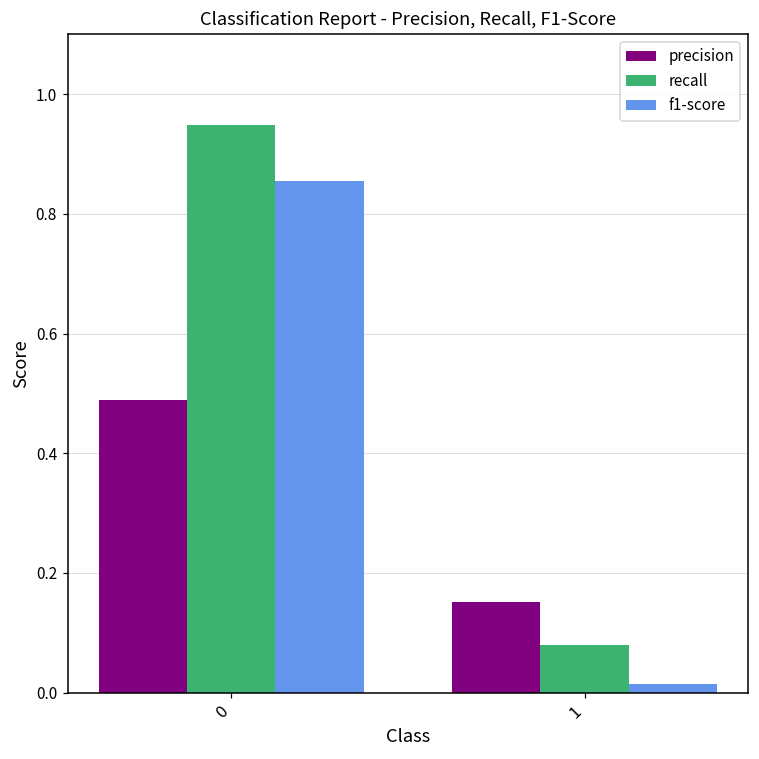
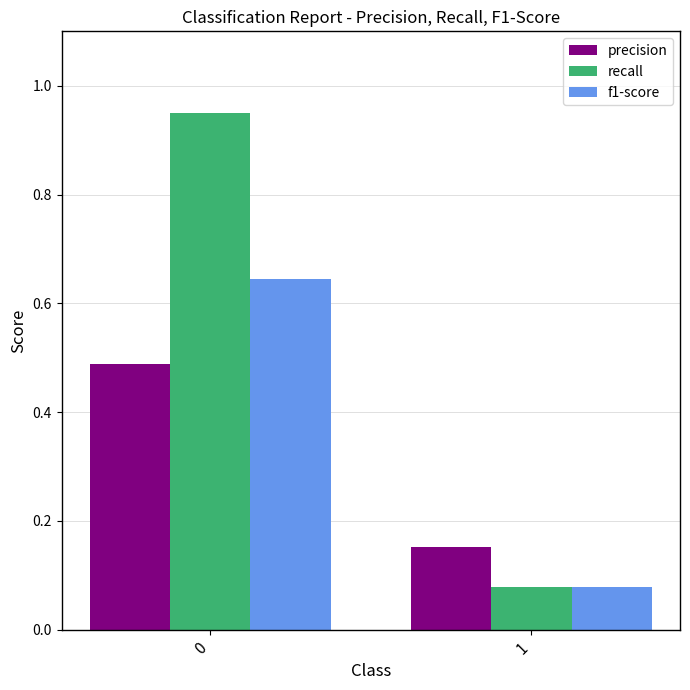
f1-score, 0: 0.86 -> 0.65
f1-score, 1: 0.01 -> 0.08
